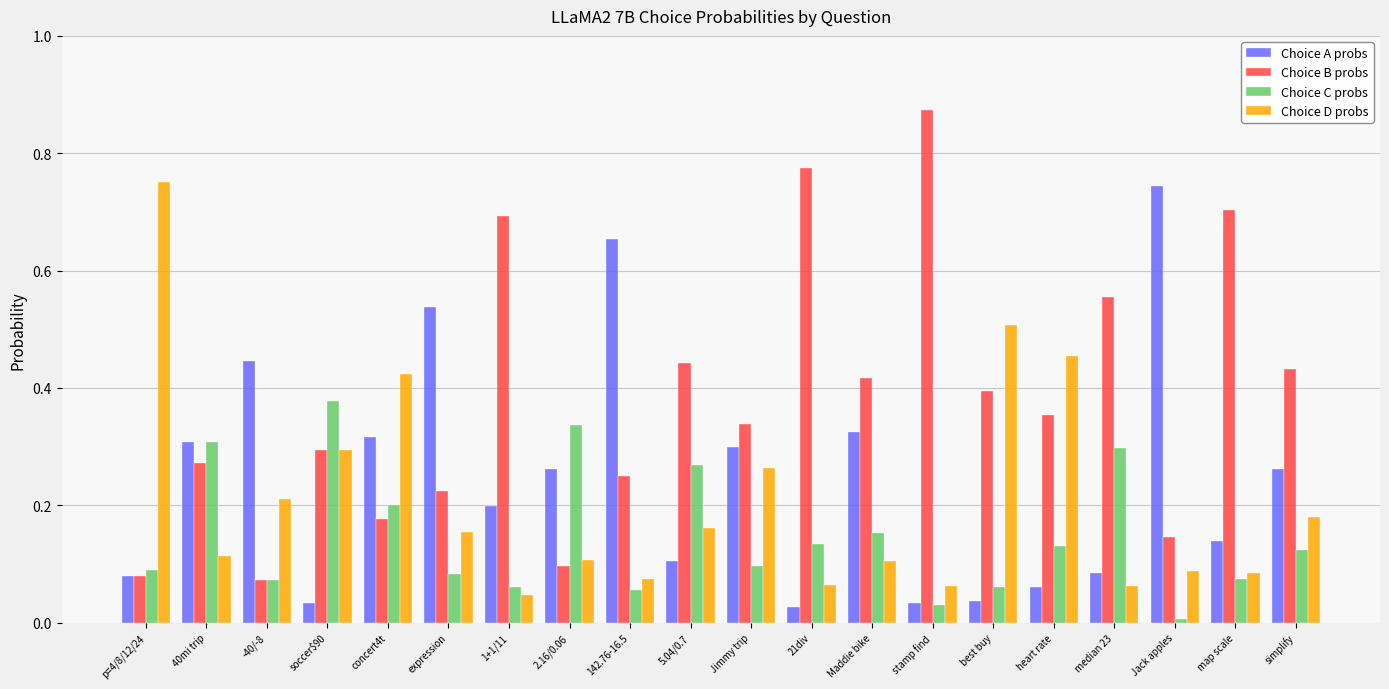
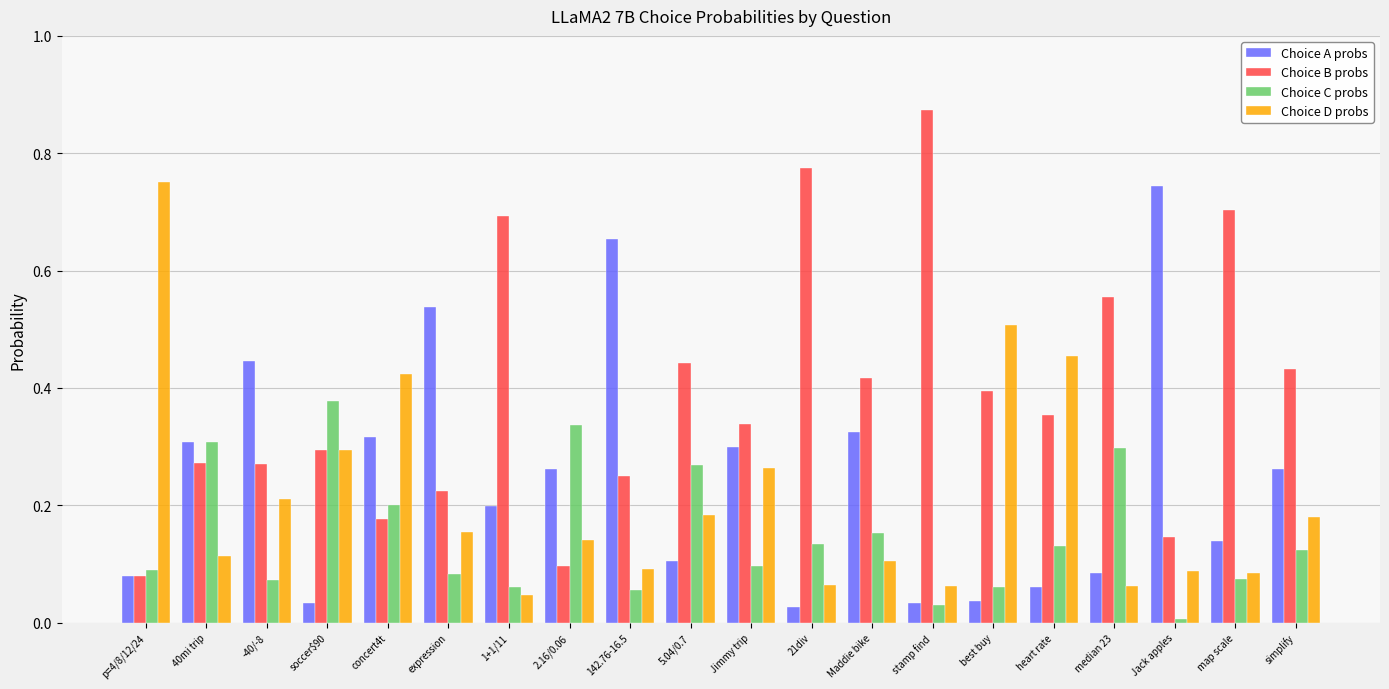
Choice B probs, -40/-8: 0.07 -> 0.27
Choice D probs, 2.16/0.06: 0.11 -> 0.14
Choice D probs, 142.76-16.5: 0.08 -> 0.09
Choice D probs, 5.04/0.7: 0.16 -> 0.18
